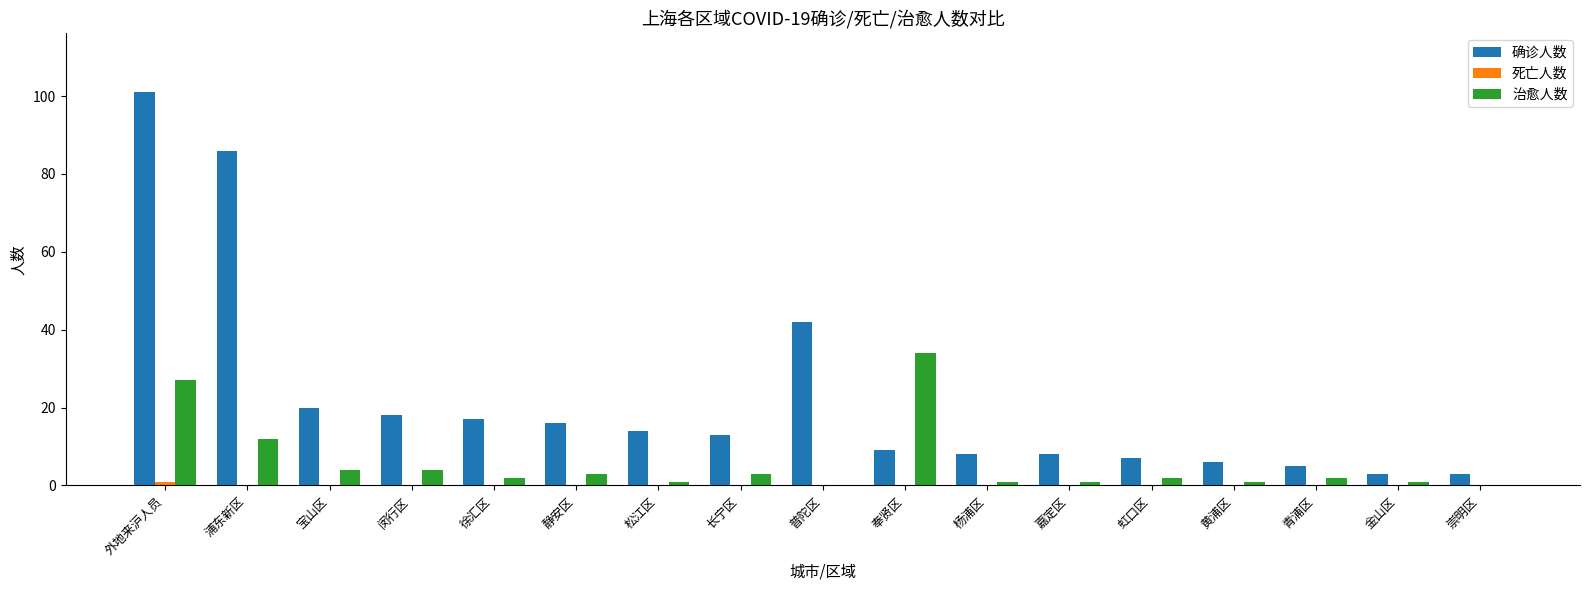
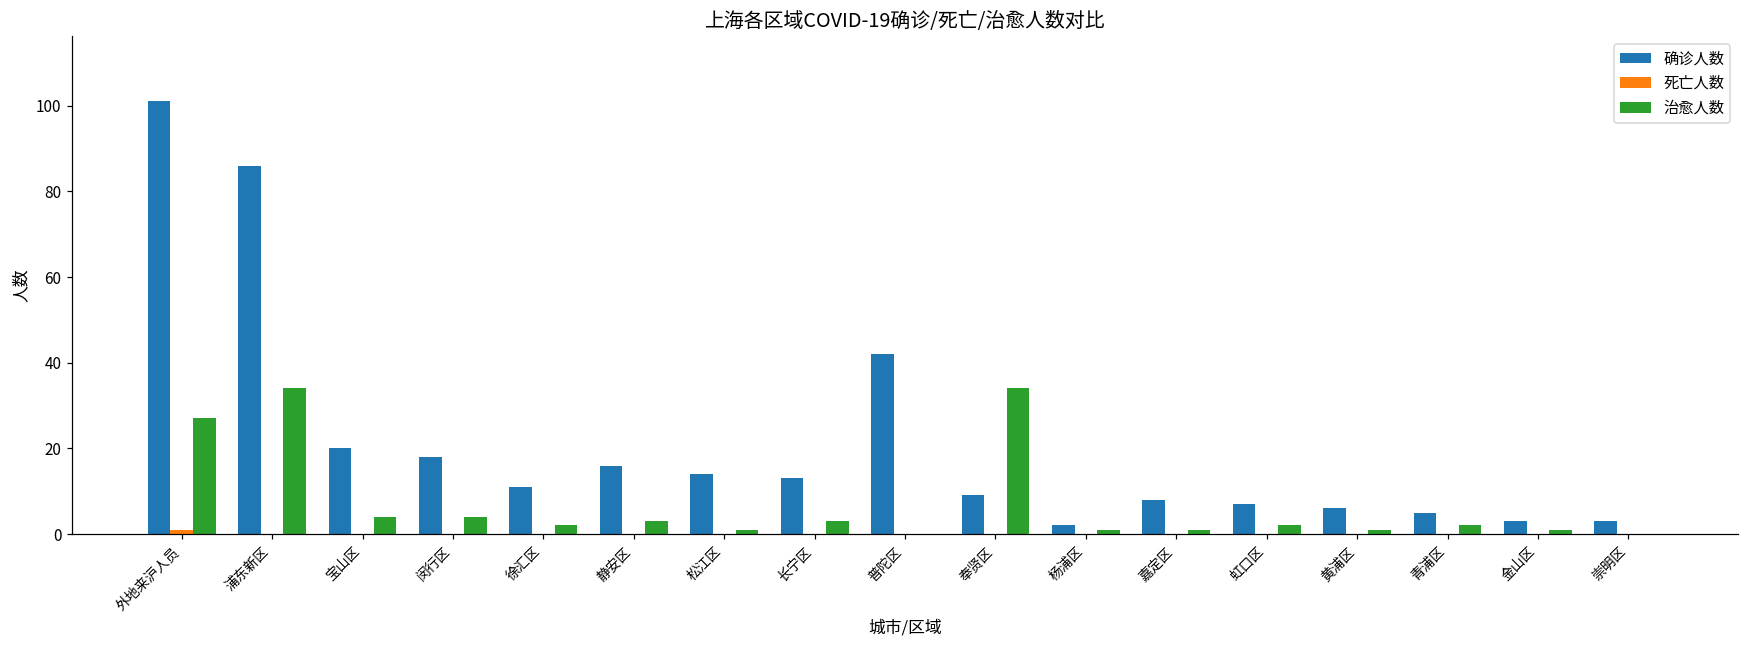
治愈人数, 浦东新区: 12 -> 34
确诊人数, 徐汇区: 17 -> 11
确诊人数, 杨浦区: 8 -> 2
